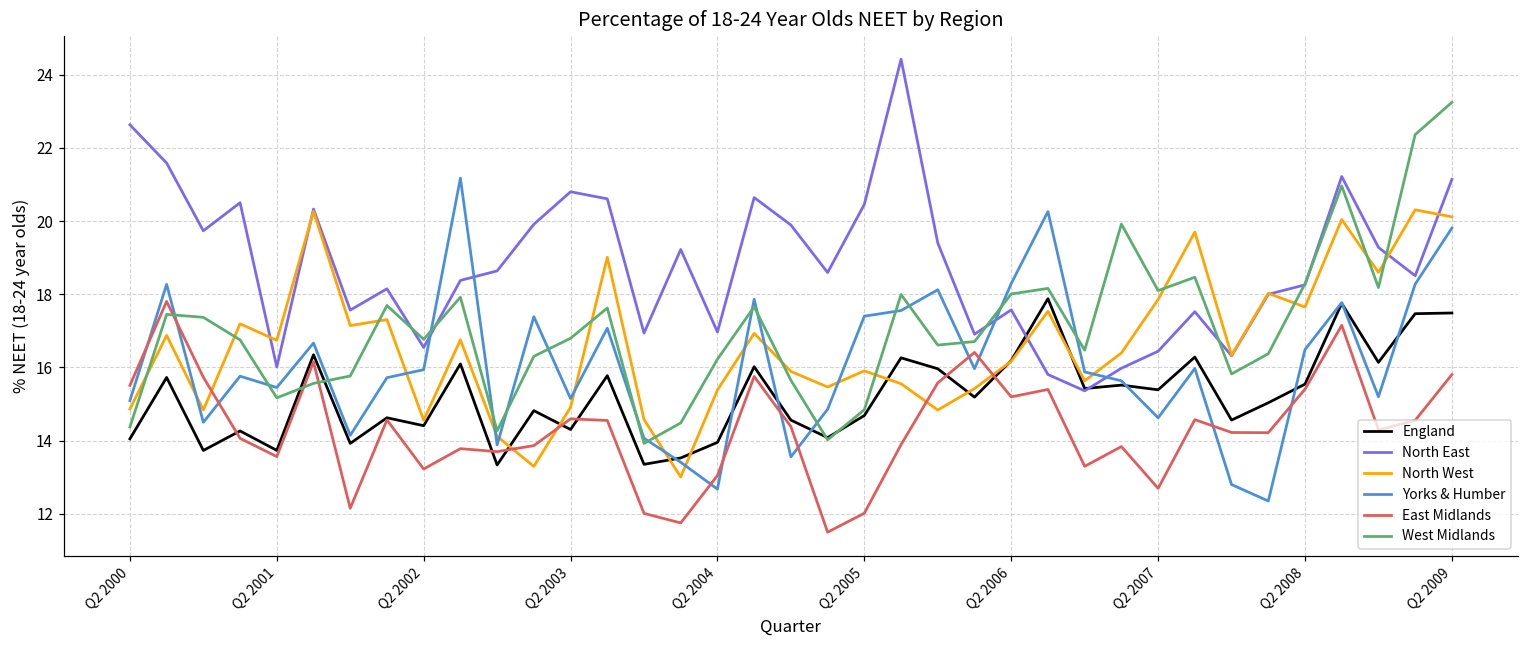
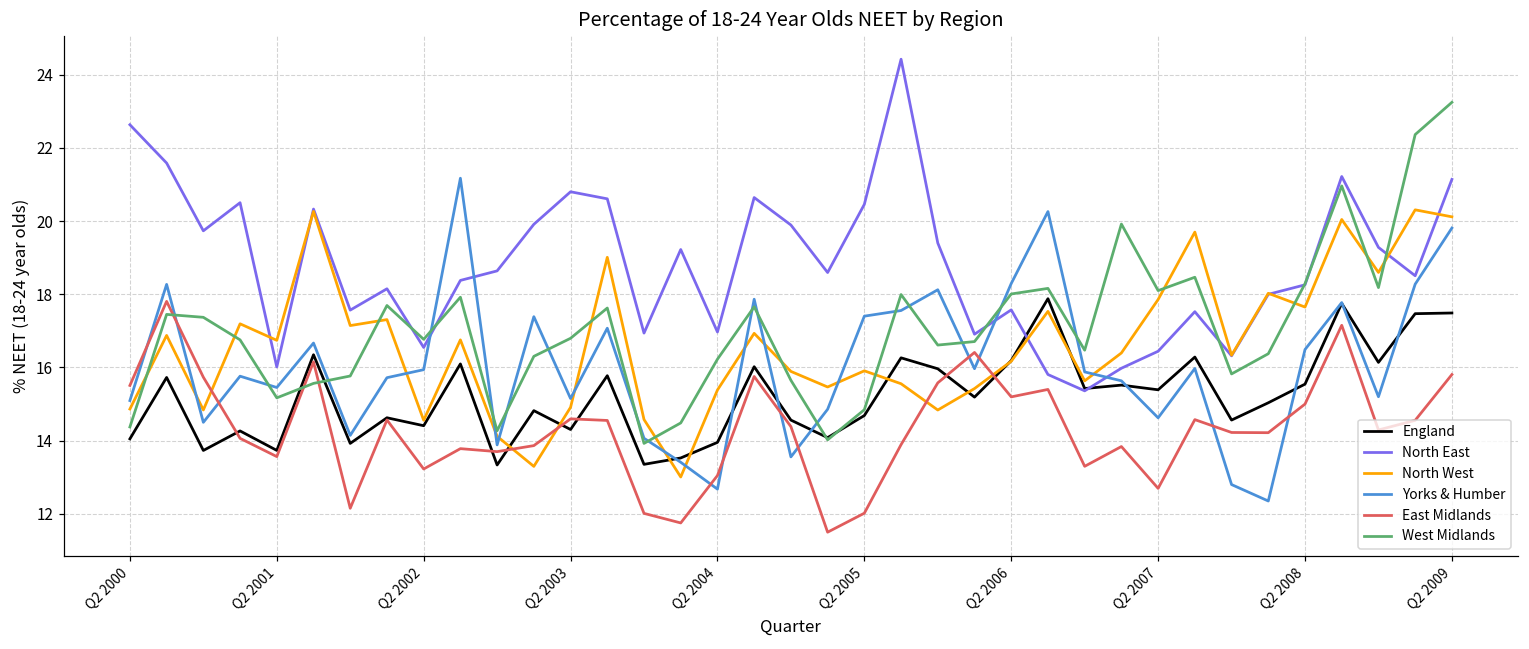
East Midlands, Q2 2008: 15.4 -> 15.0
